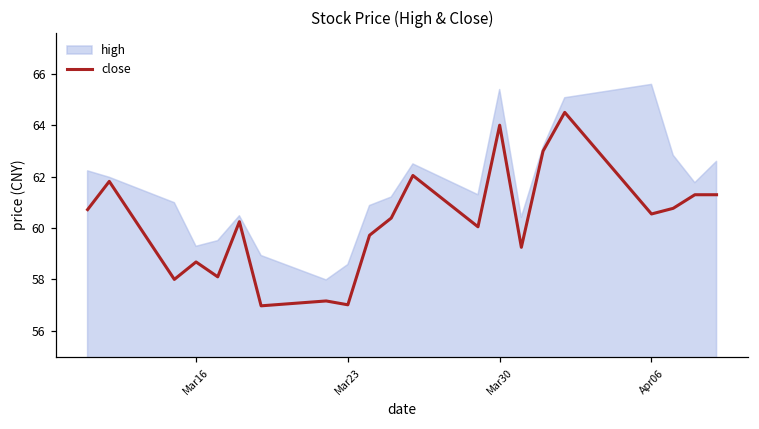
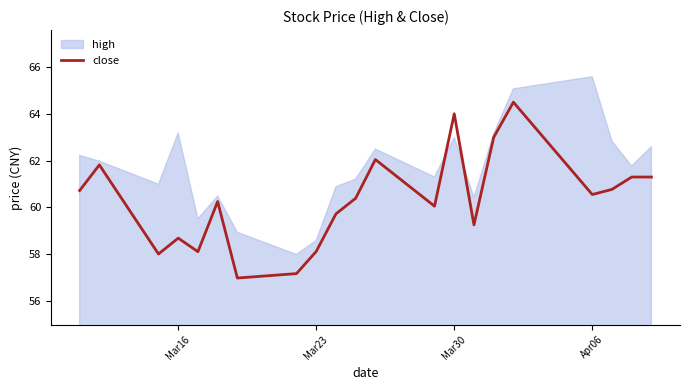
high, Mar16: 59.3 -> 63.2
close, Mar23: 57.0 -> 58.1
high, Mar30: 65.4 -> 63.0
